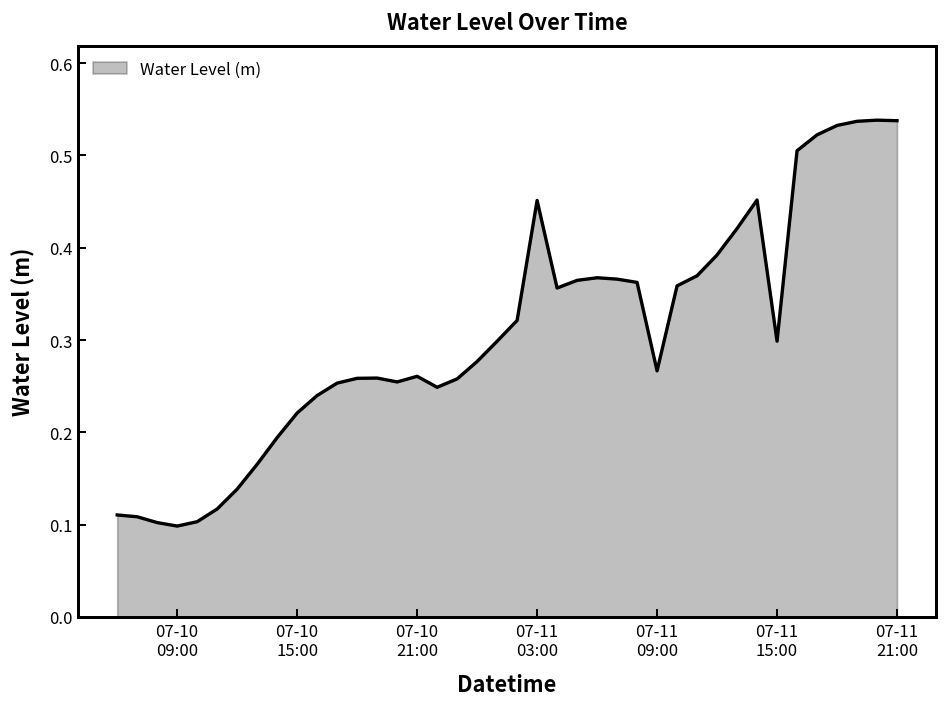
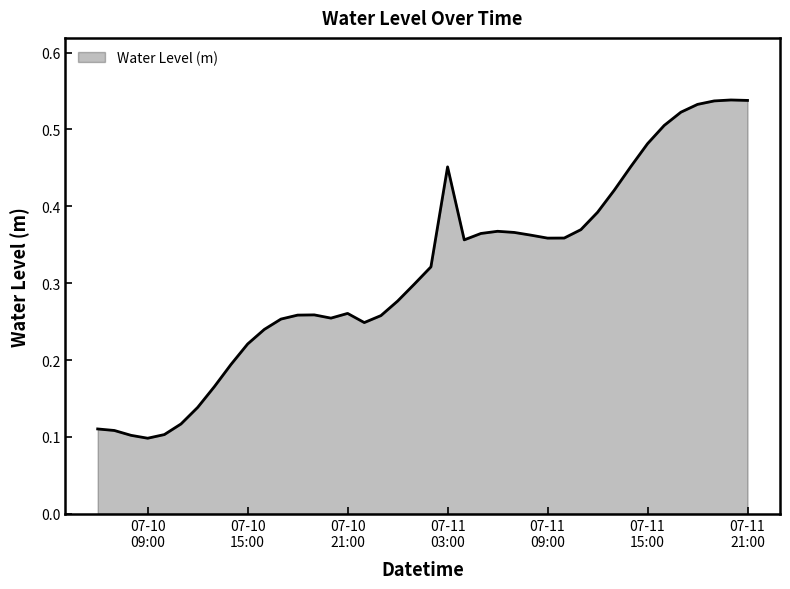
07-11 09:00: 0.27 -> 0.36
07-11 15:00: 0.30 -> 0.48
